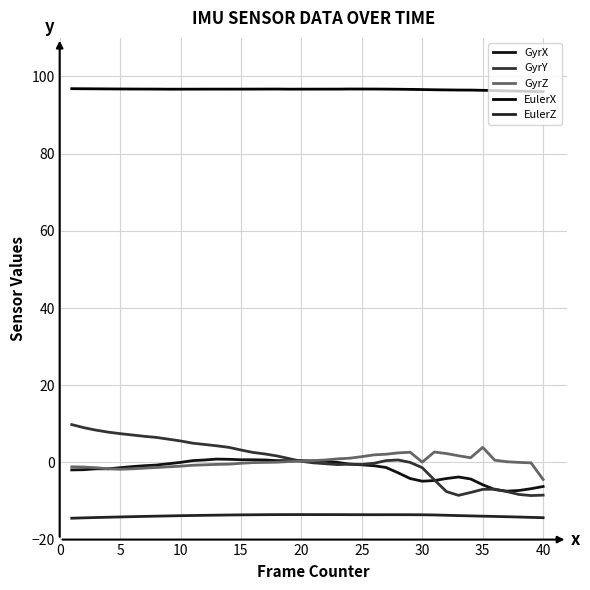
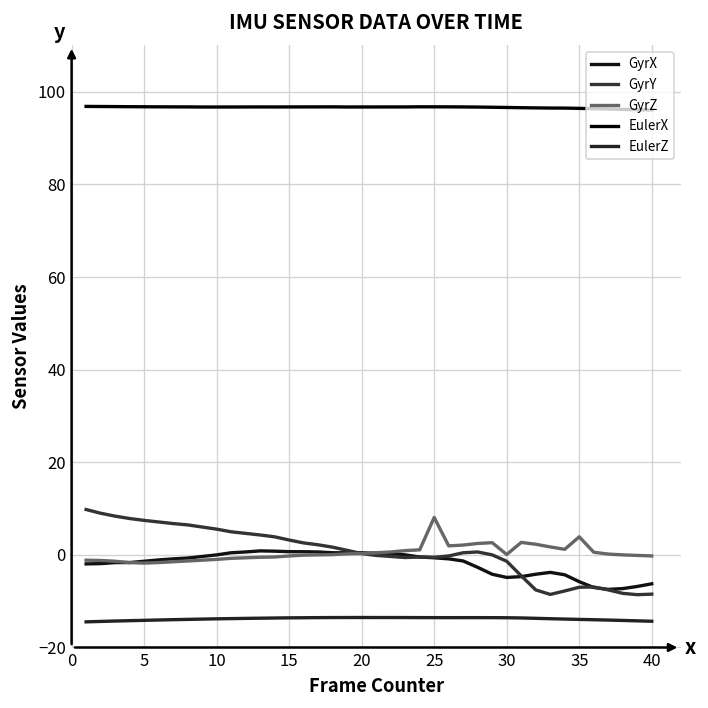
GyrZ, 25: 1 -> 8
GyrZ, 40: -4 -> 0
